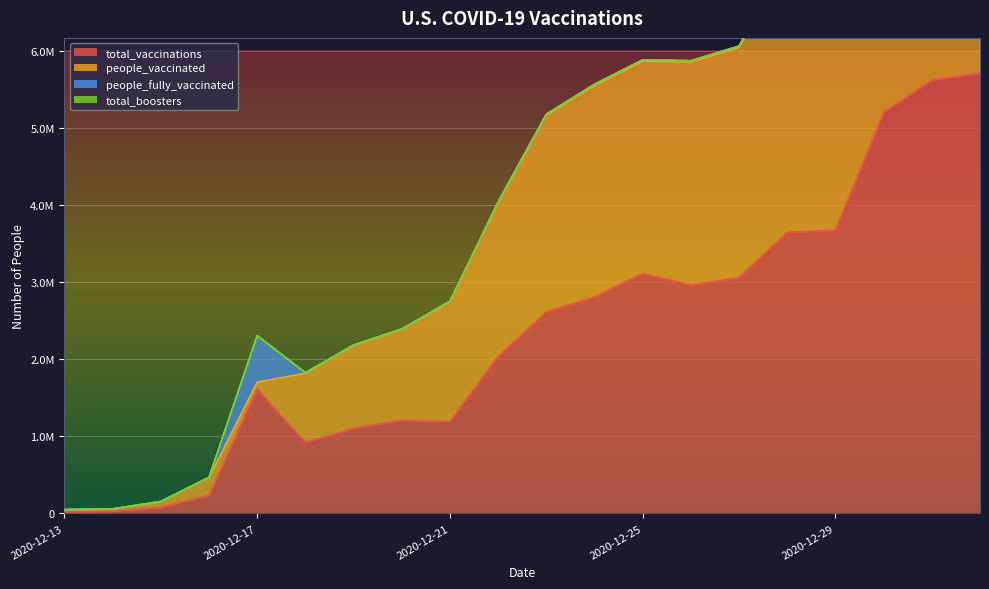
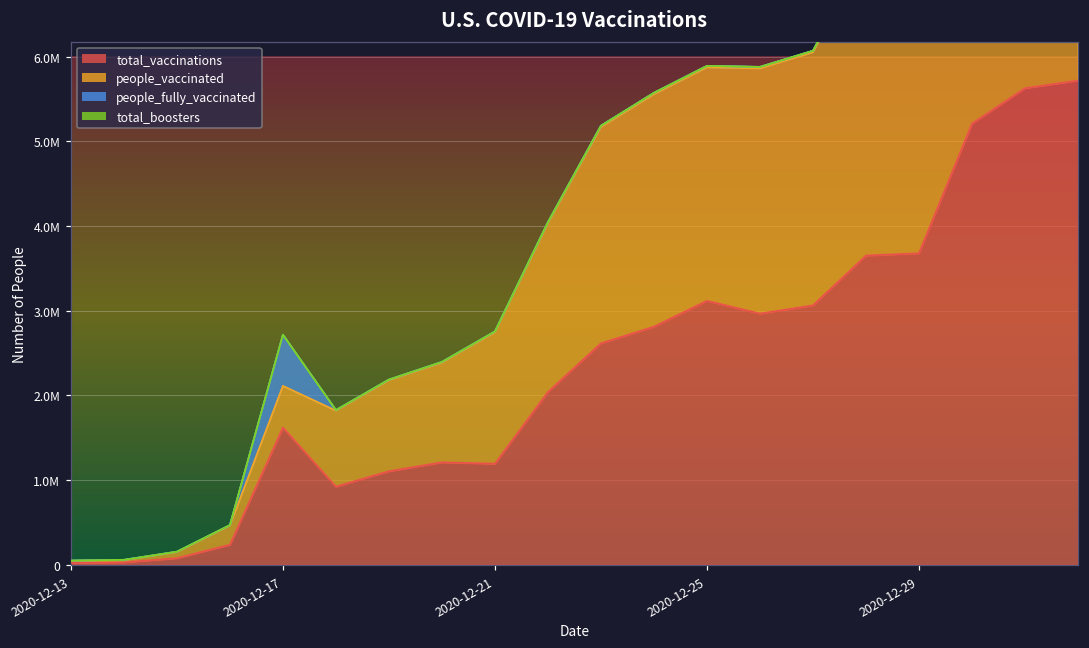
people_vaccinated, 2020-12-17: 100000 -> 500000
